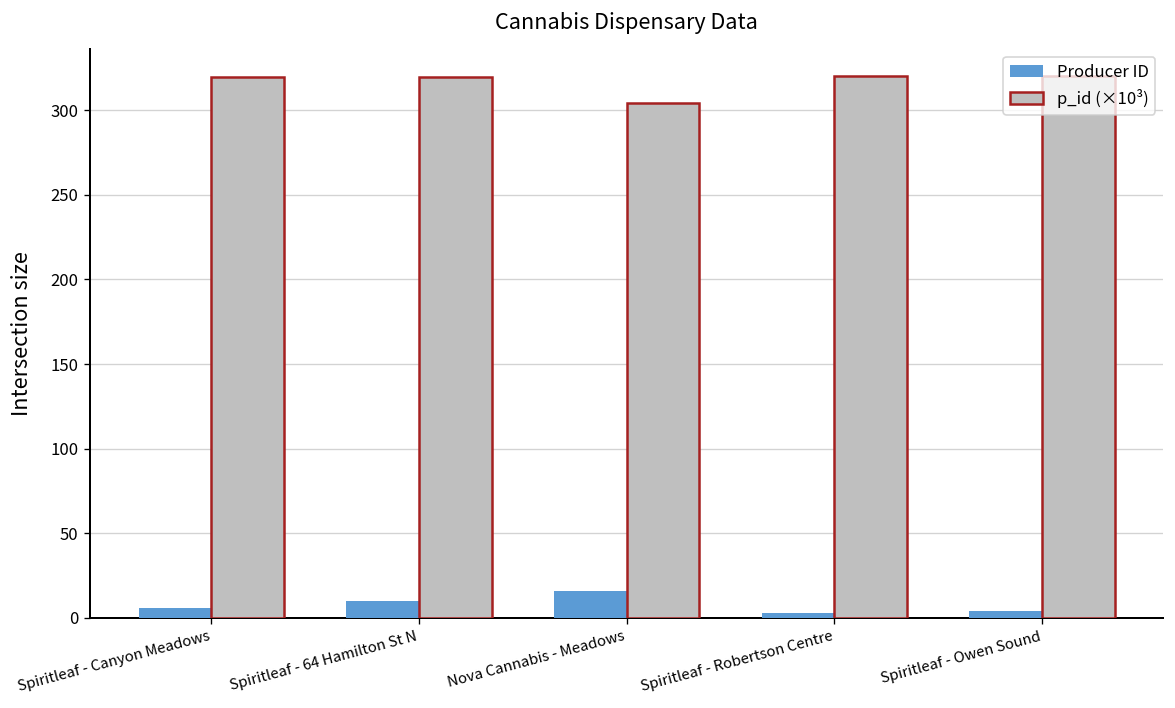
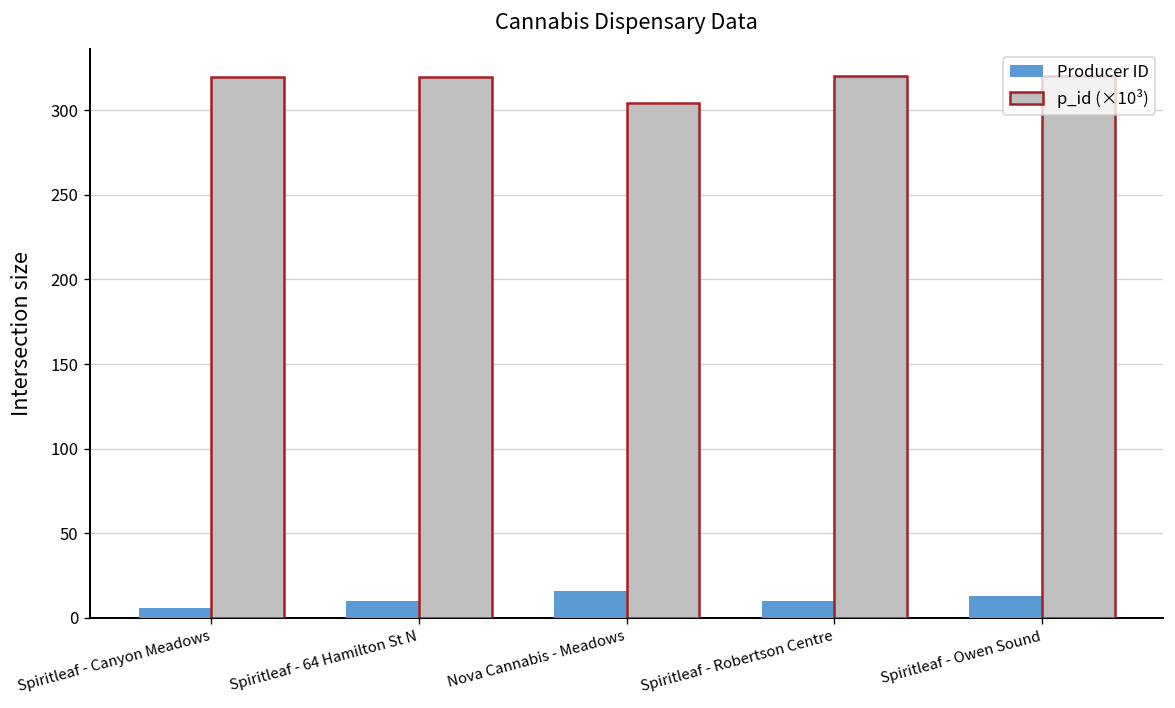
Producer ID, Spiritleaf - Robertson Centre: 3 -> 10
Producer ID, Spiritleaf - Owen Sound: 4 -> 13
